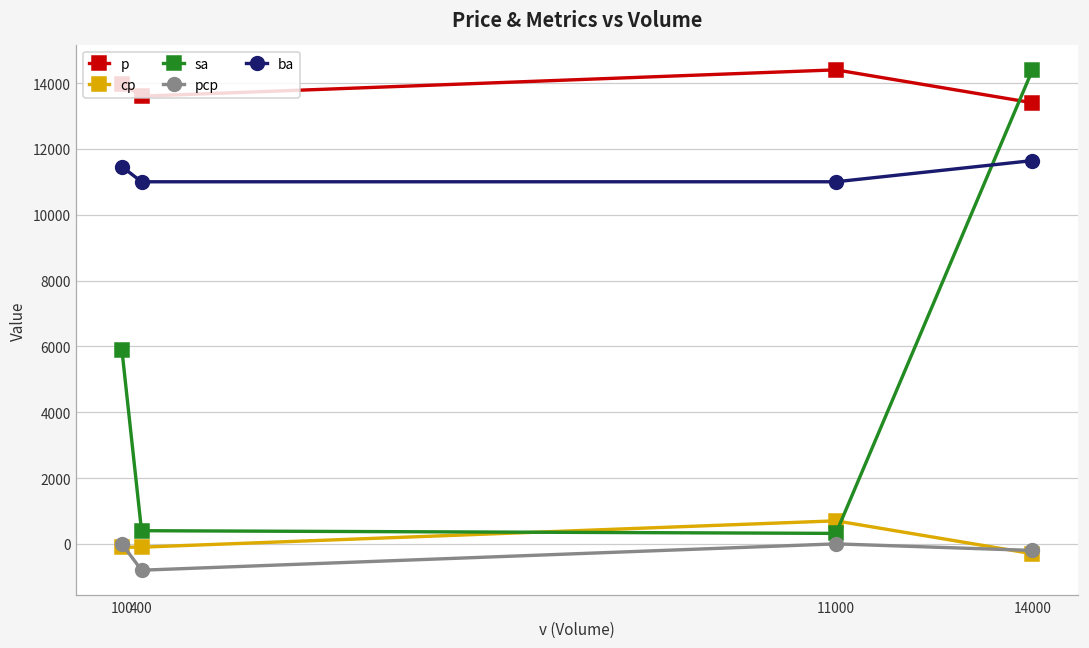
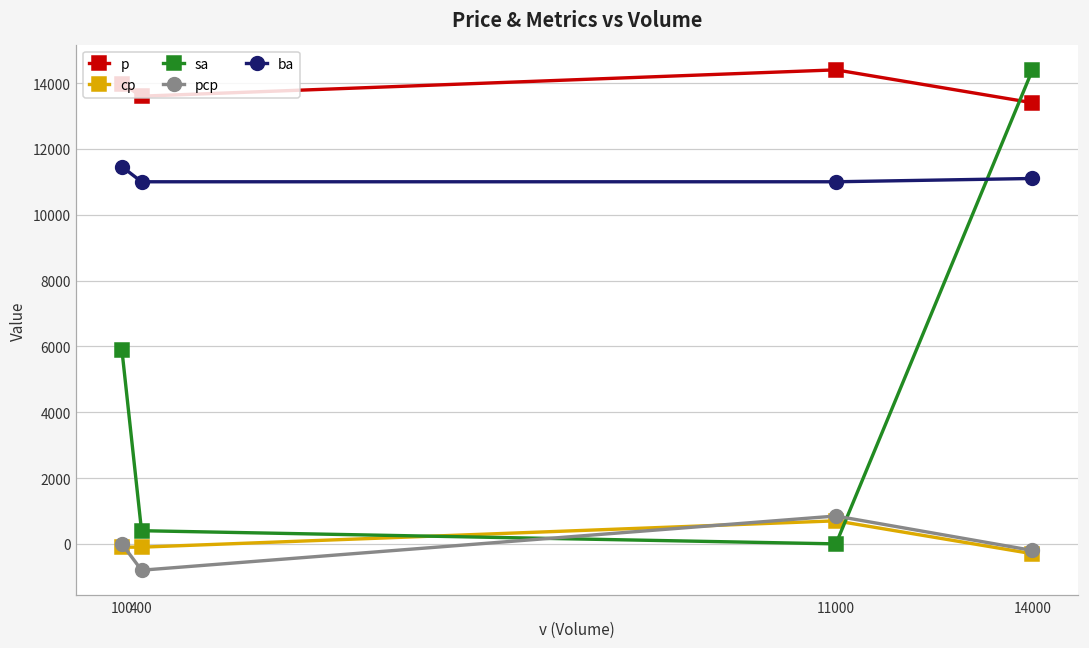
sa, 11000: 300 -> 0
pcp, 11000: 0 -> 800
ba, 14000: 11600 -> 11100
